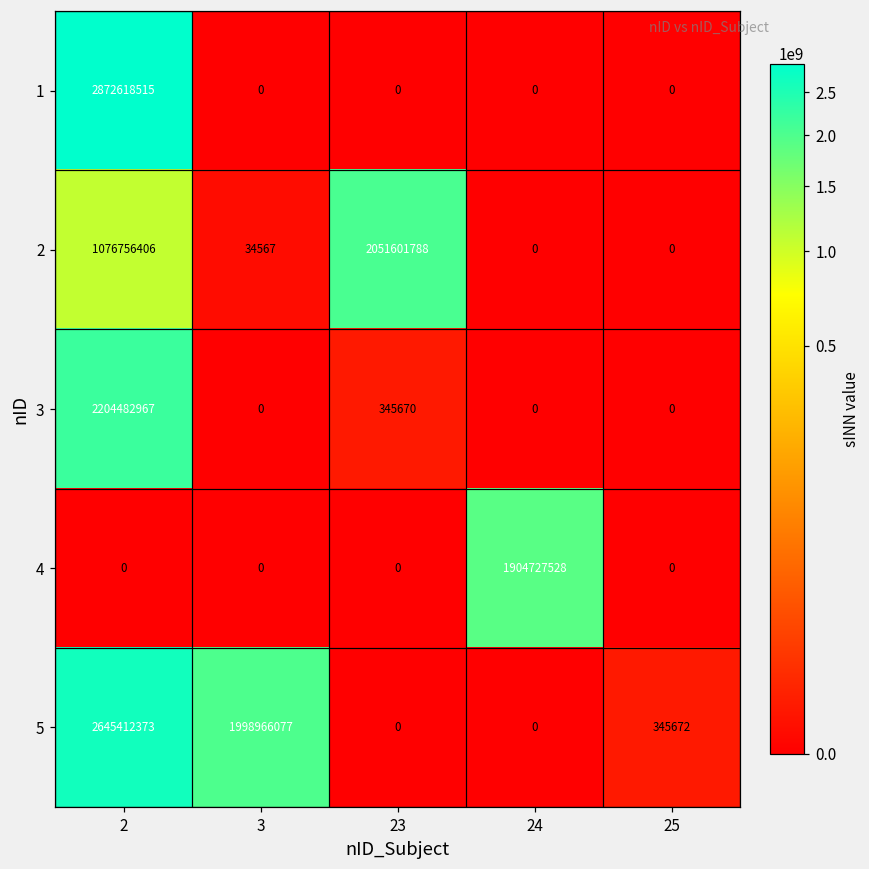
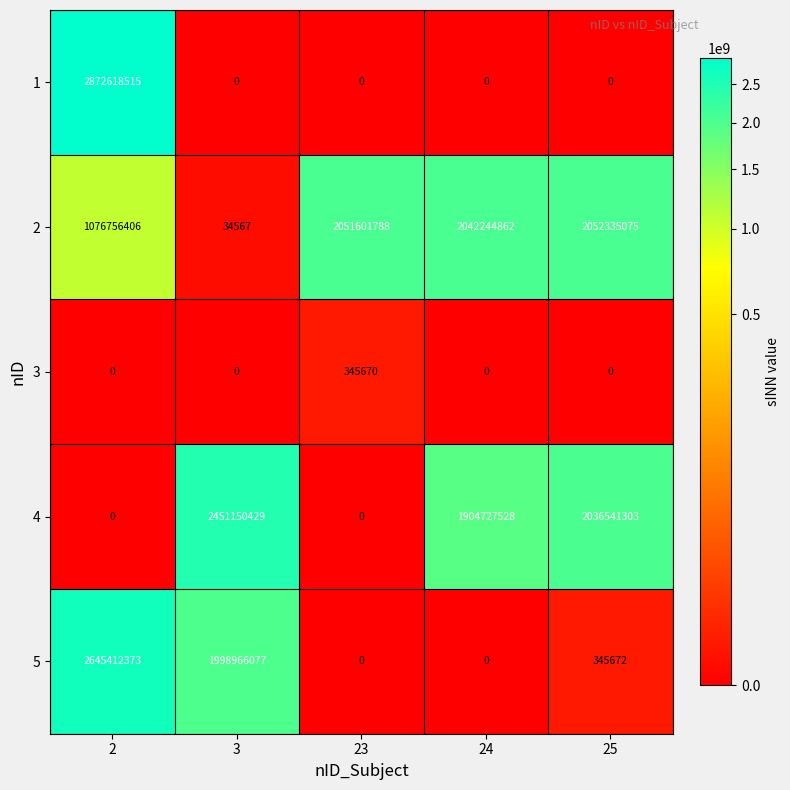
2, 24: 0 -> 2042244862
2, 25: 0 -> 2052335075
3, 2: 2204482967 -> 0
4, 3: 0 -> 2451150429
4, 25: 0 -> 2036541303
